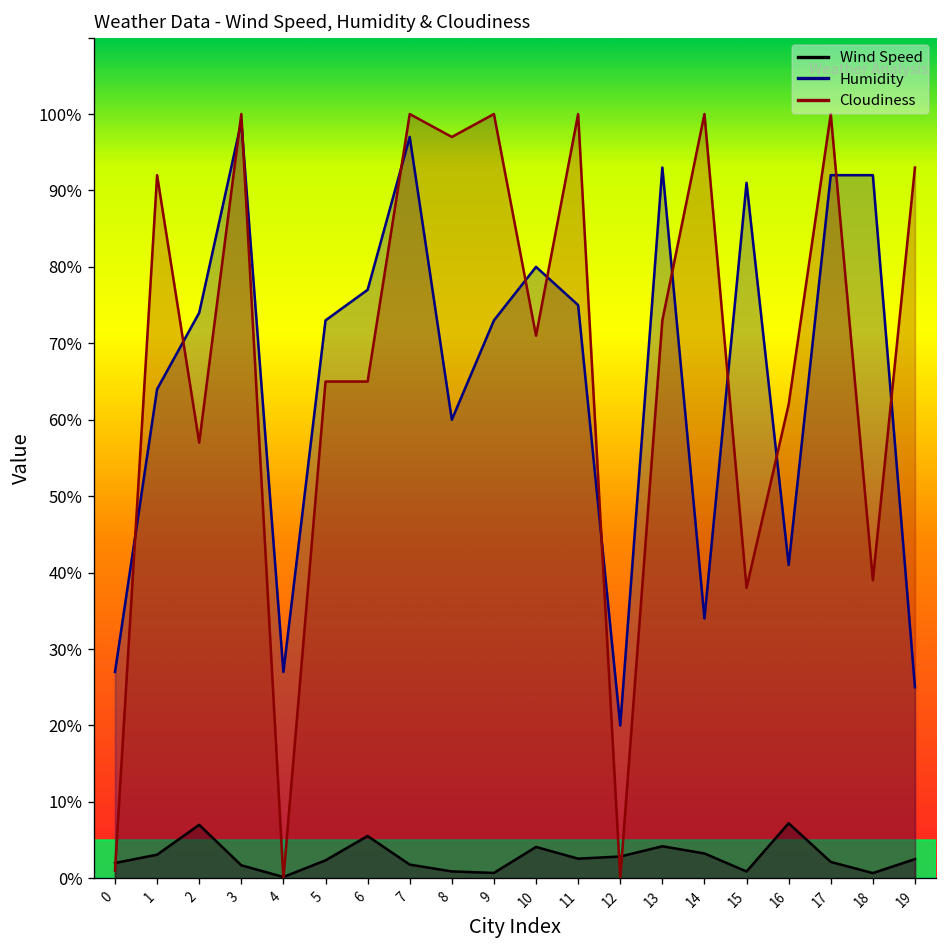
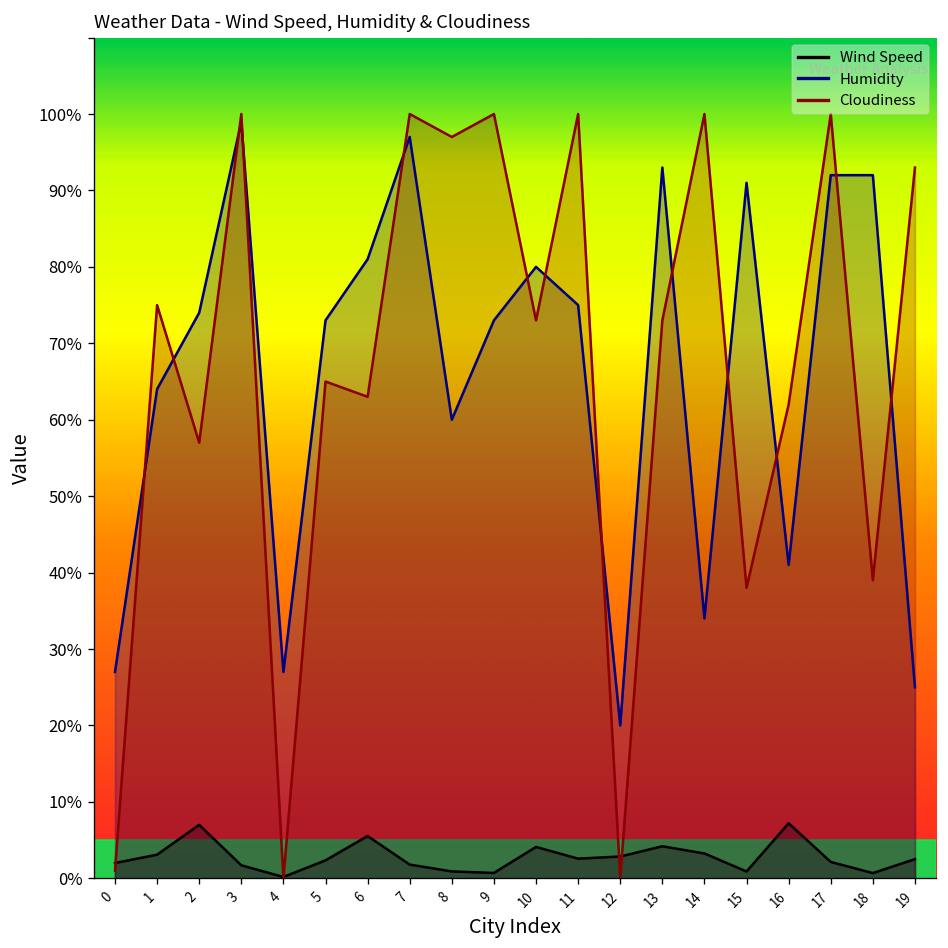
Cloudiness, 1: 92% -> 75%
Humidity, 6: 77% -> 81%
Cloudiness, 6: 65% -> 63%
Cloudiness, 10: 71% -> 73%
